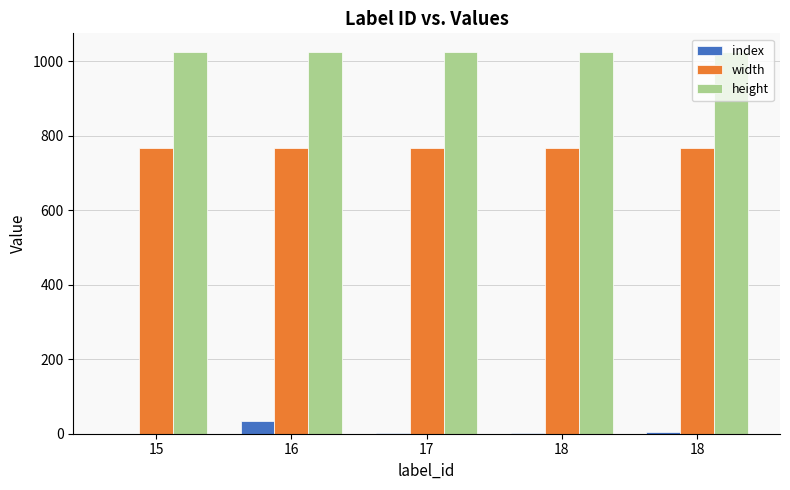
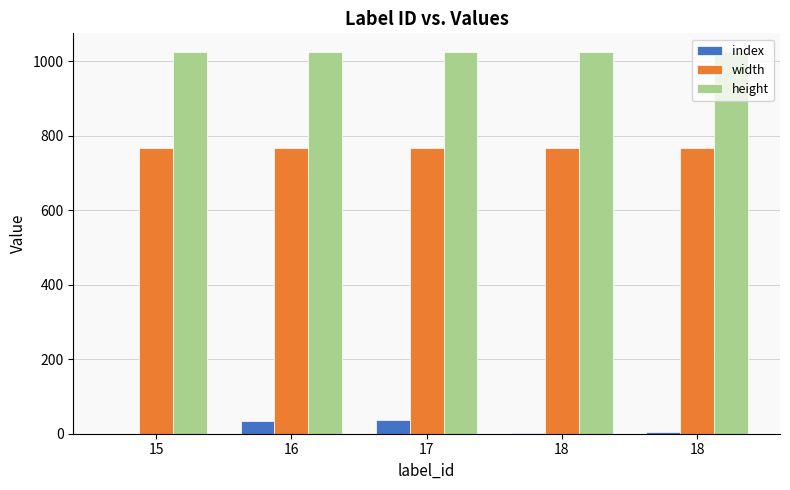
index, 17: 0 -> 40
